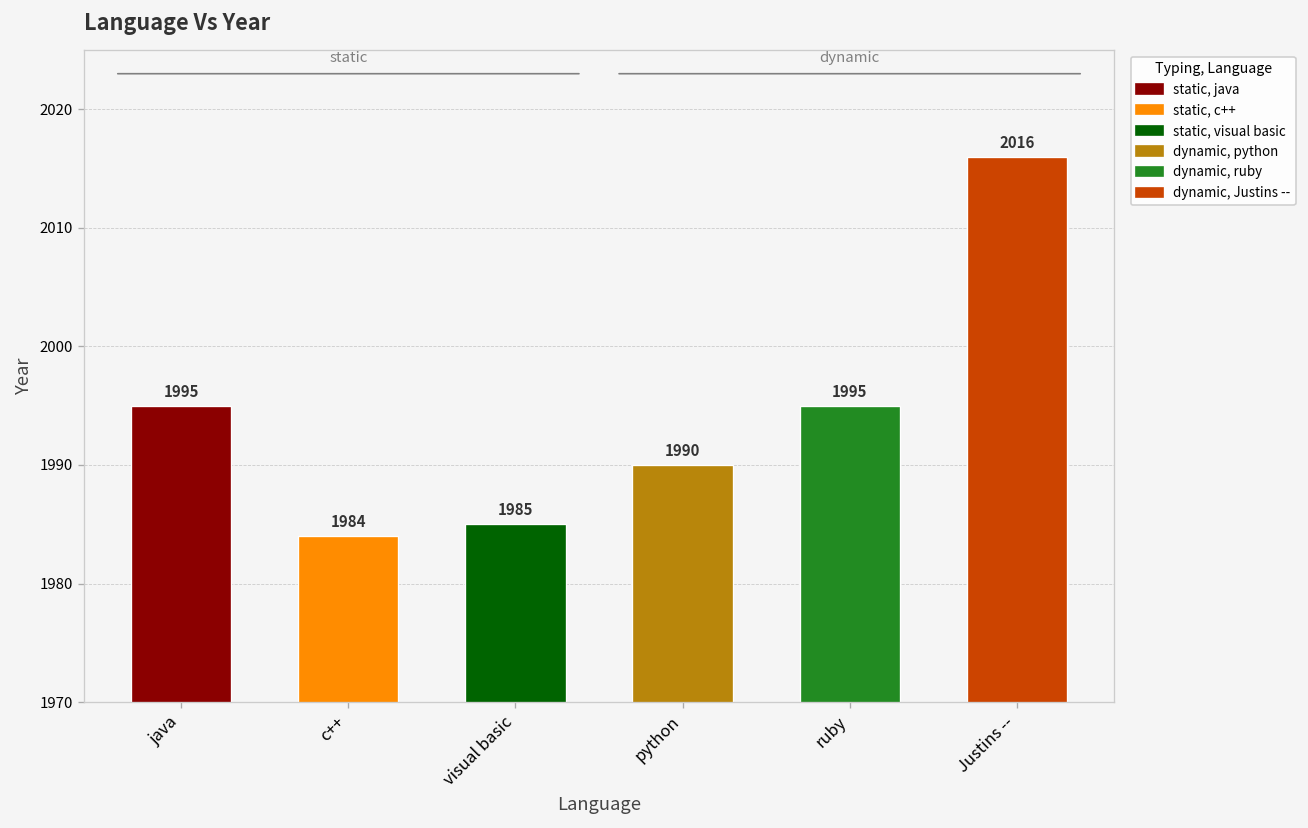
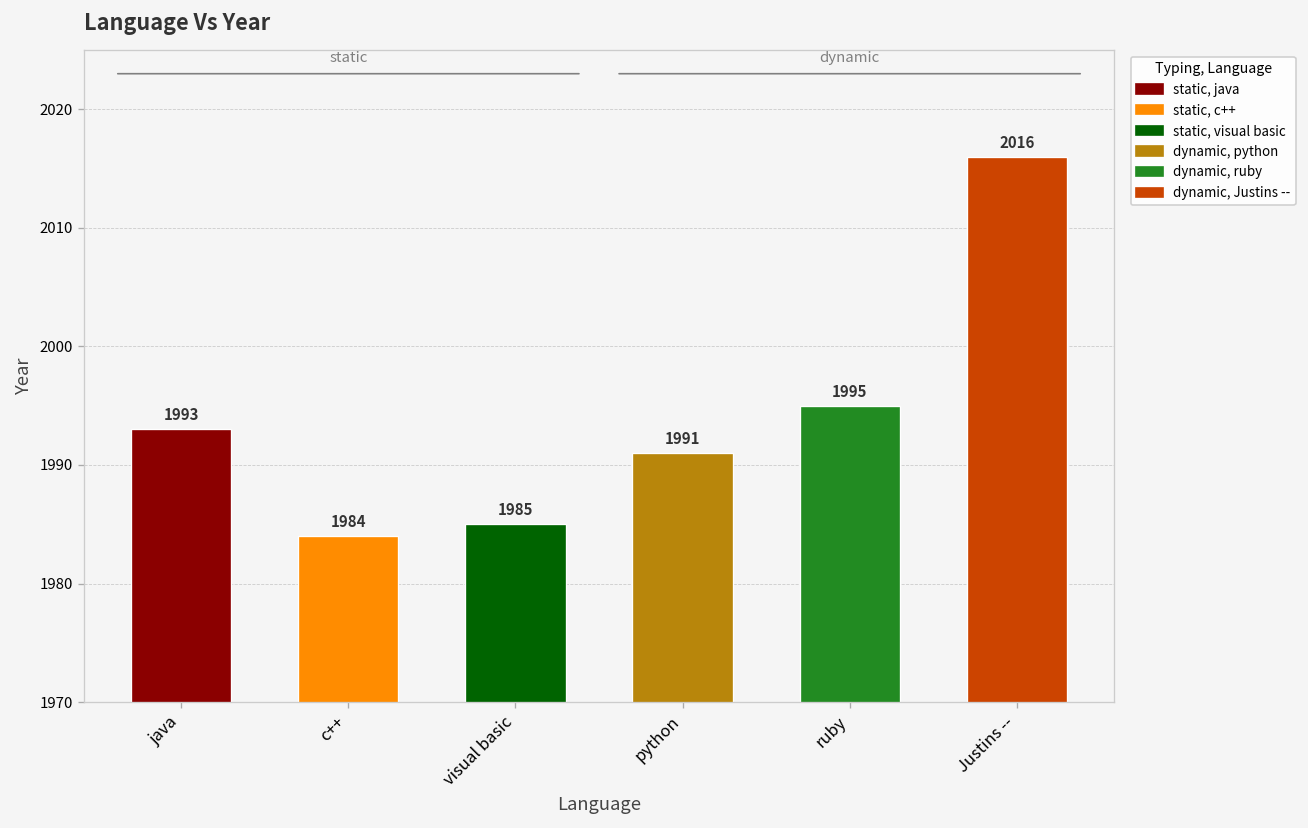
java: 1995 -> 1993
python: 1990 -> 1991
